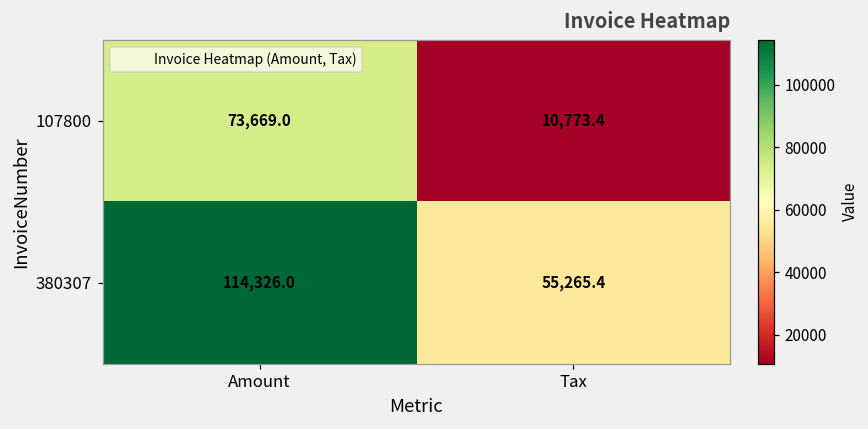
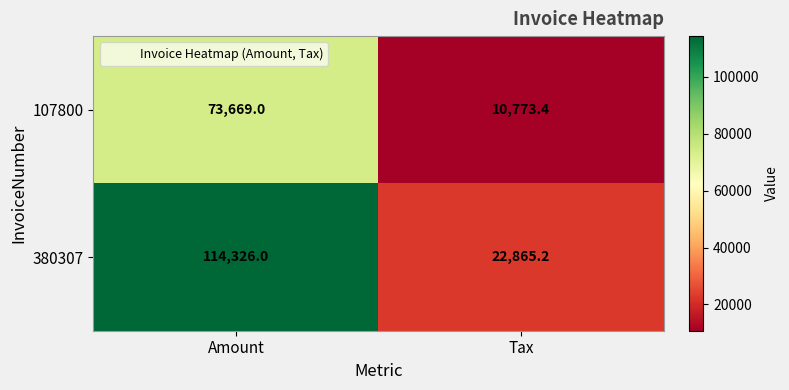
380307, Tax: 55,265.4 -> 22,865.2
